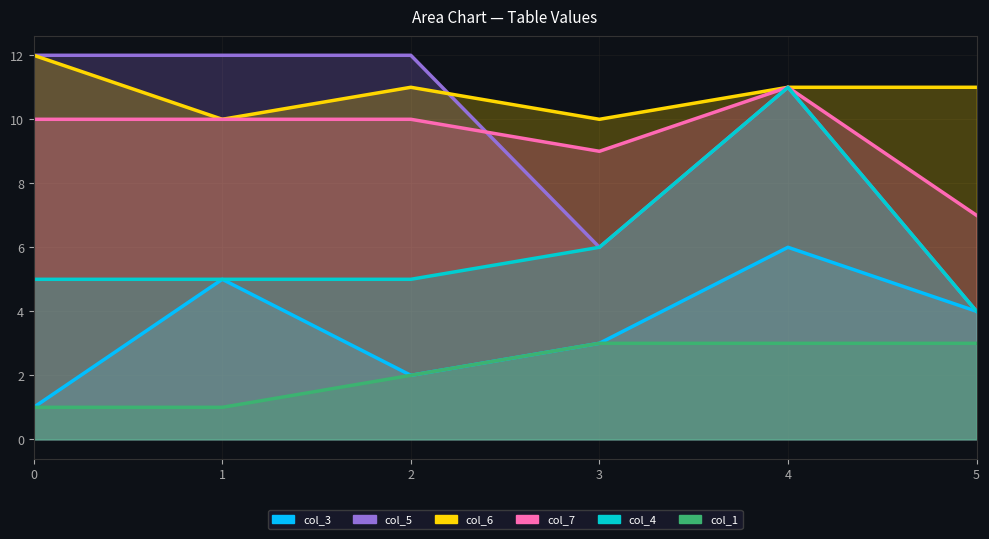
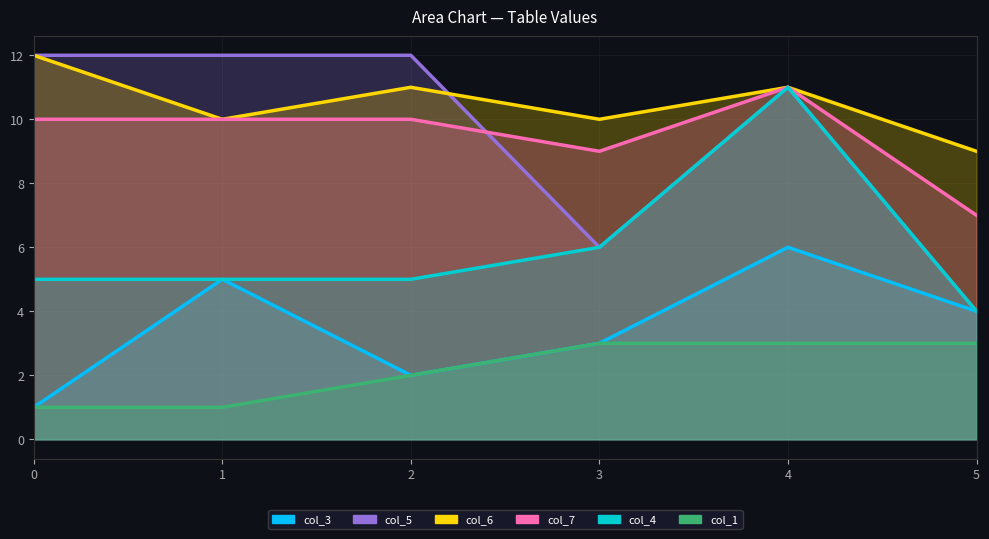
col_6, 5: 11 -> 9
